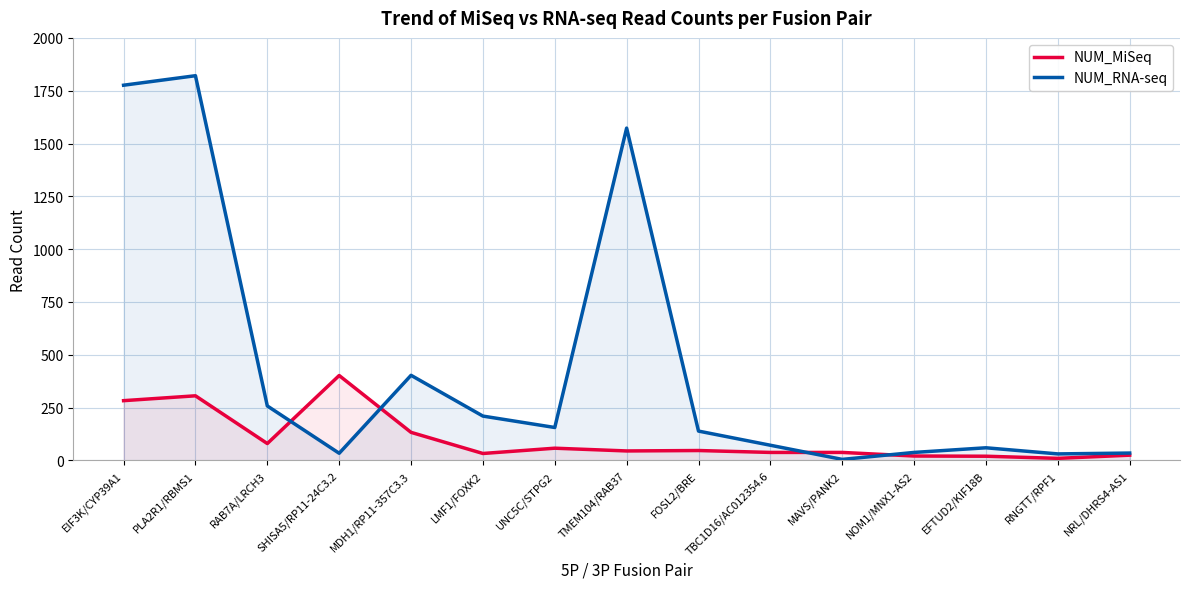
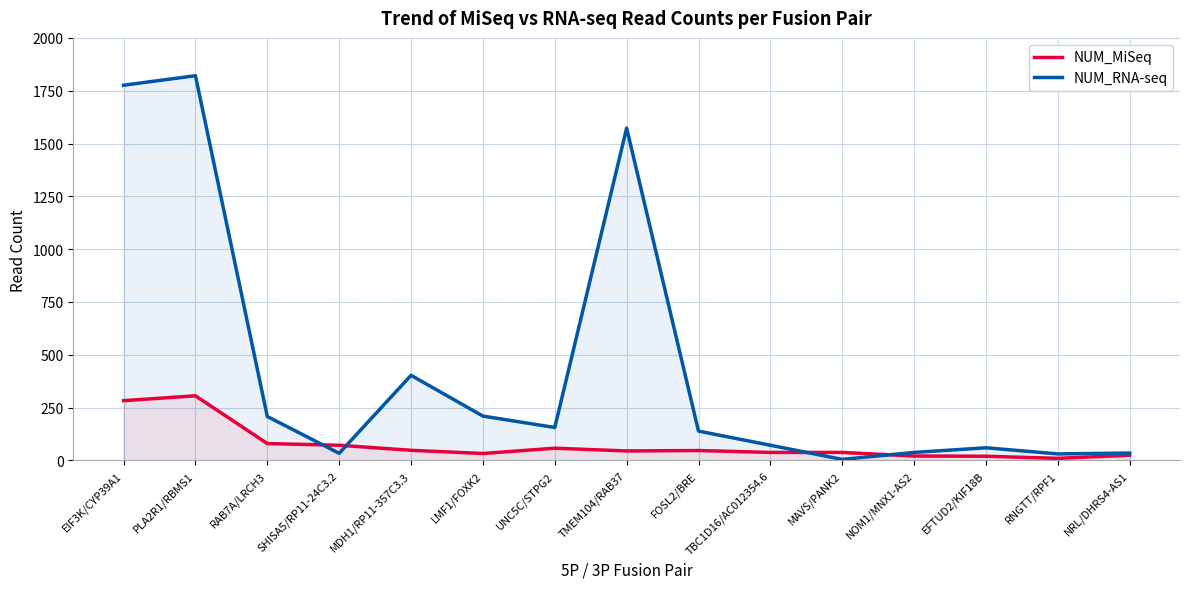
NUM_RNA-seq, RAB7A/LRCH3: 260 -> 210
NUM_MiSeq, SHISA5/RP11-24C3.2: 400 -> 70
NUM_MiSeq, MDH1/RP11-357C3.3: 130 -> 50
